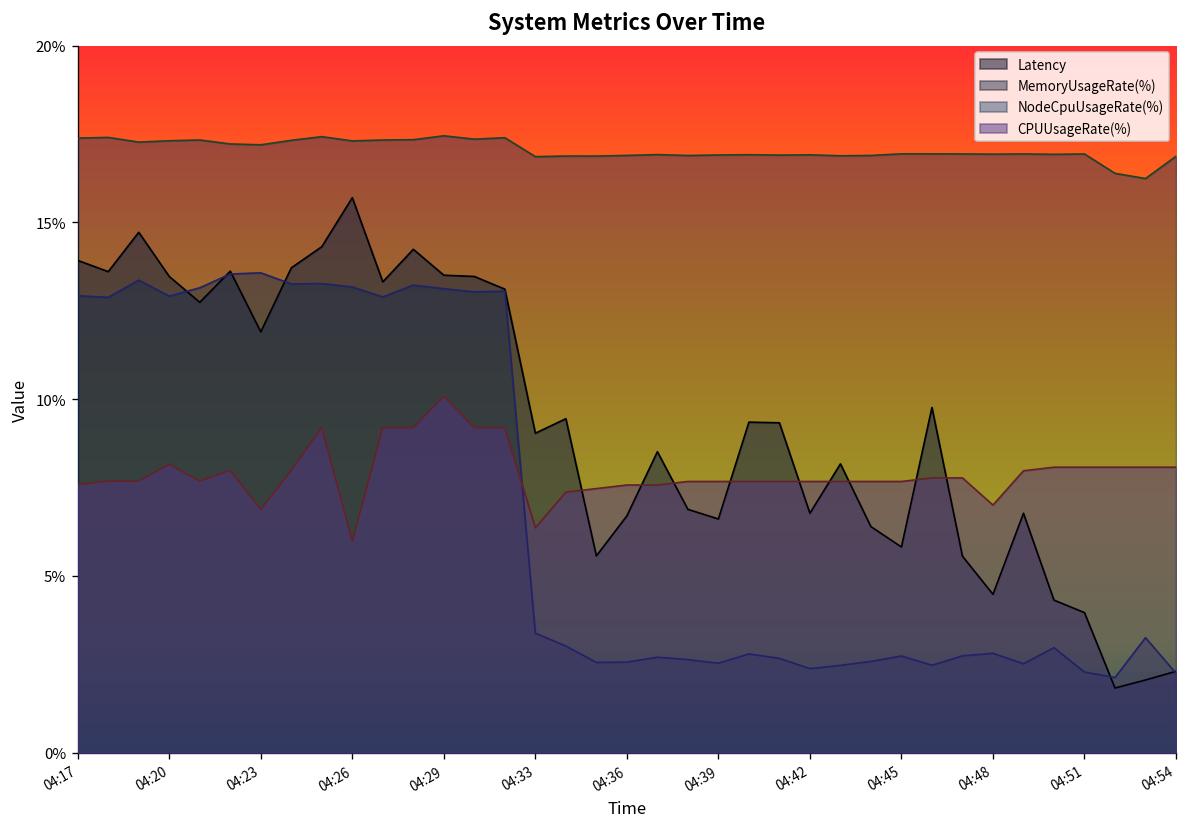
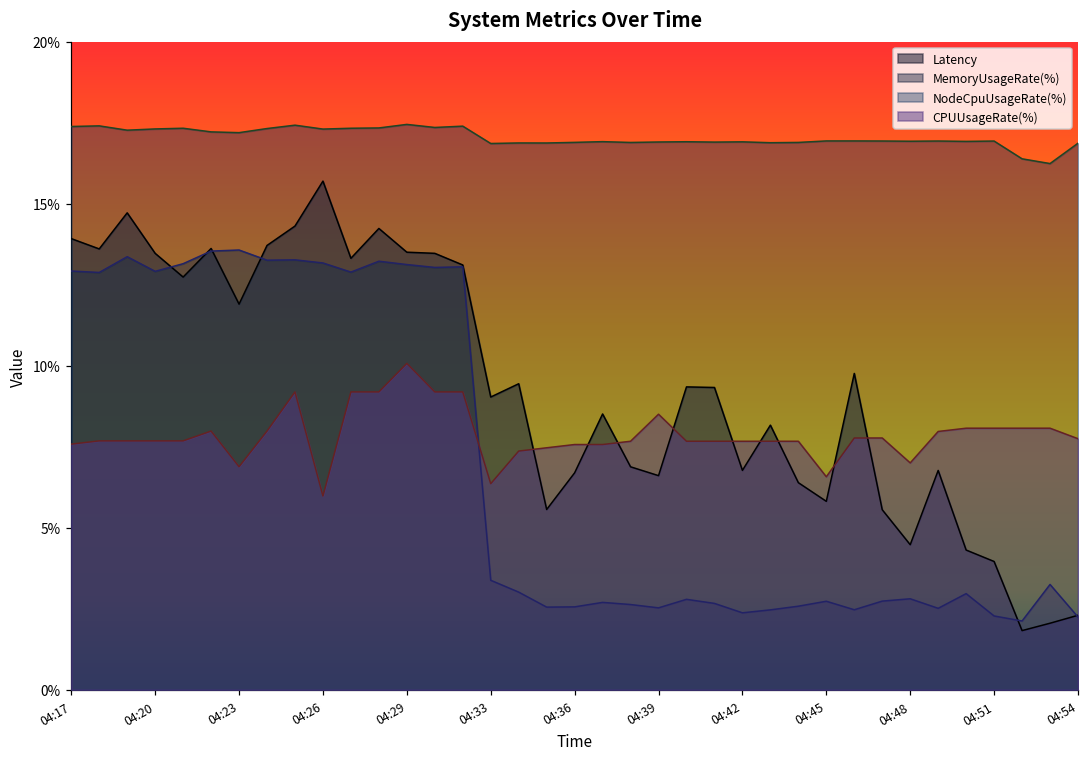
CPUUsageRate(%), 04:20: 8.2% -> 7.7%
CPUUsageRate(%), 04:39: 7.7% -> 8.5%
CPUUsageRate(%), 04:45: 7.7% -> 6.6%
CPUUsageRate(%), 04:54: 8.1% -> 7.8%
